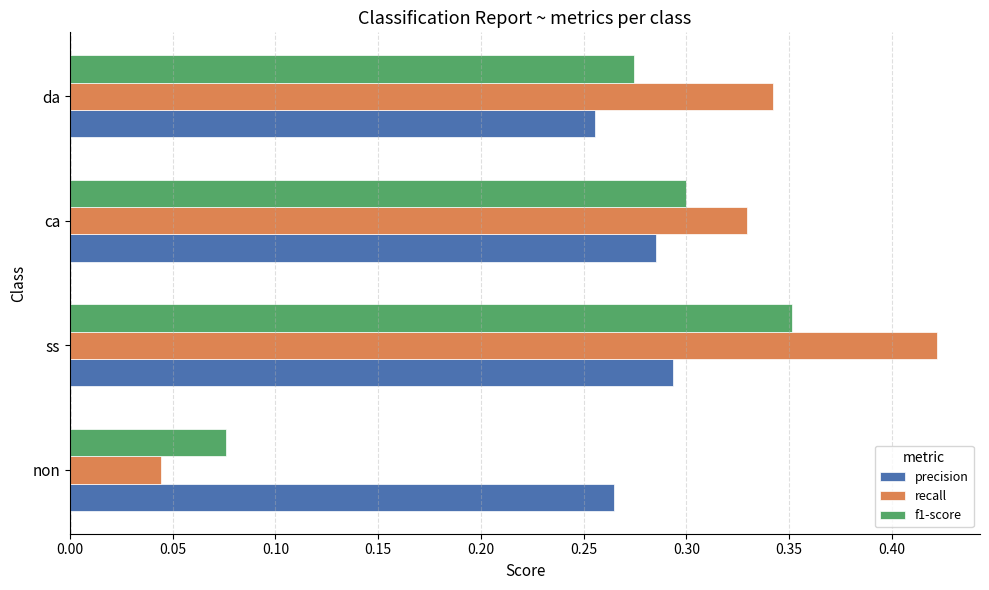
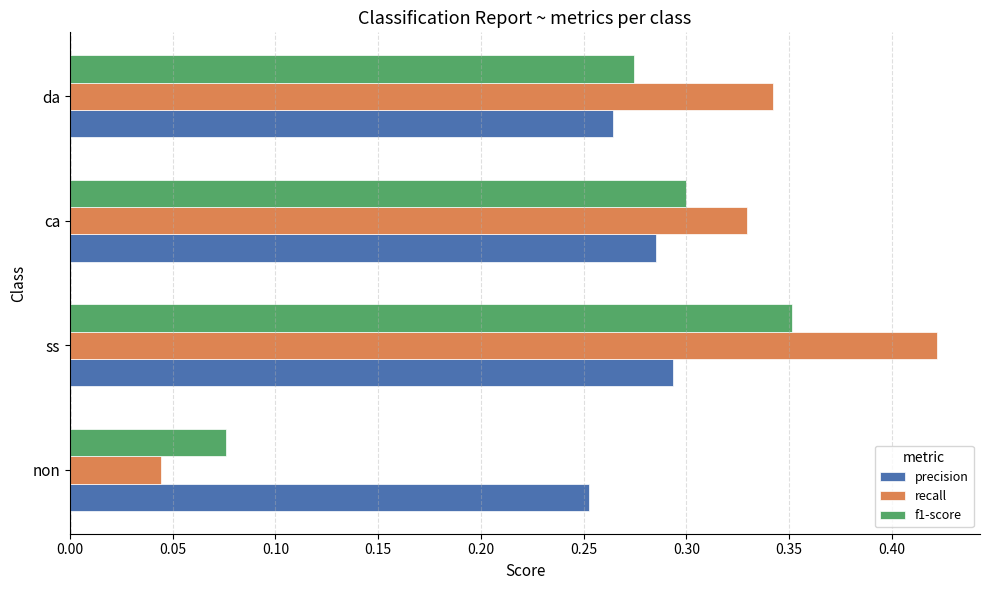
precision, da: 0.255 -> 0.264
precision, non: 0.265 -> 0.252
